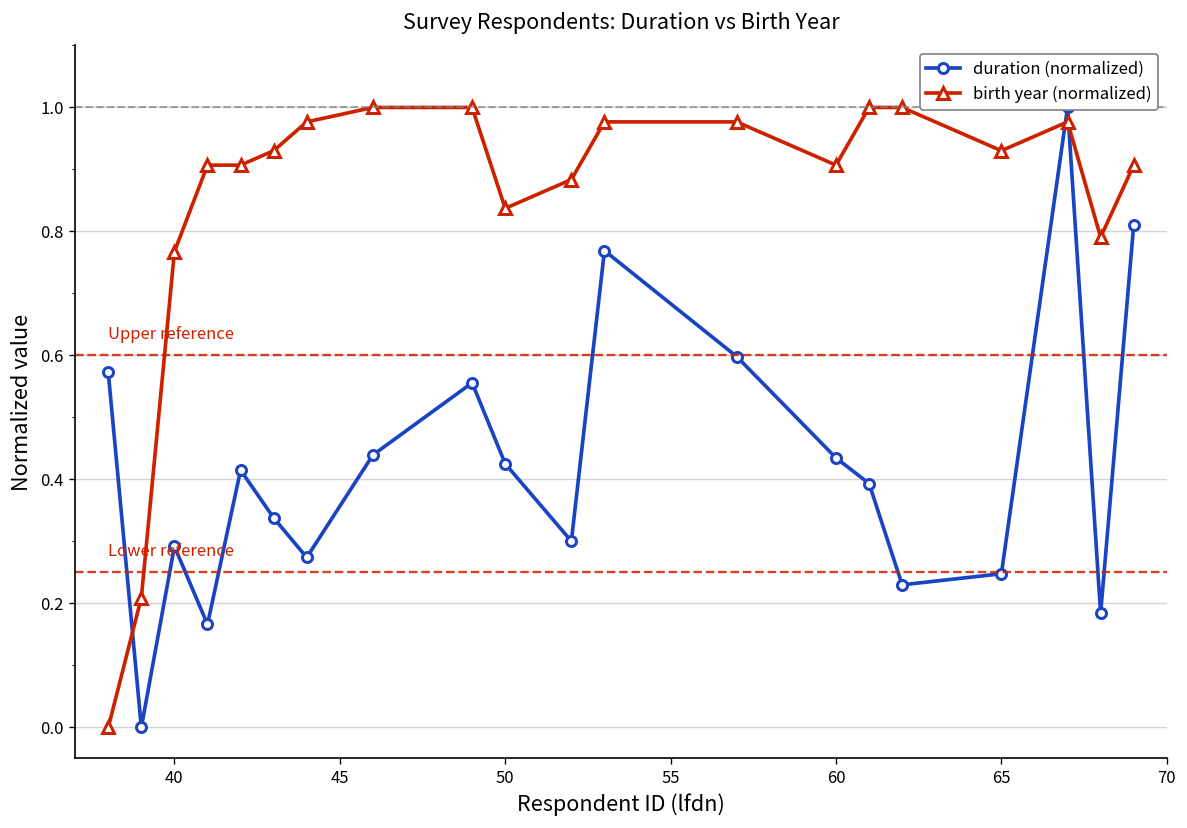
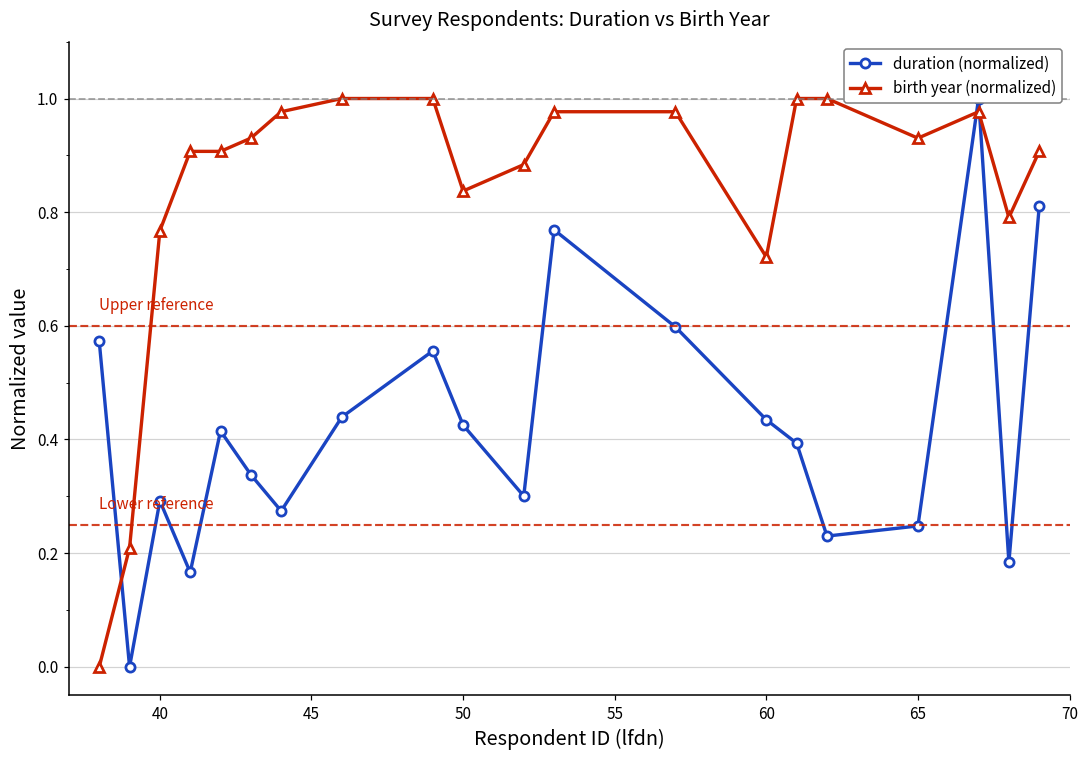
birth year (normalized), 60: 0.91 -> 0.72
